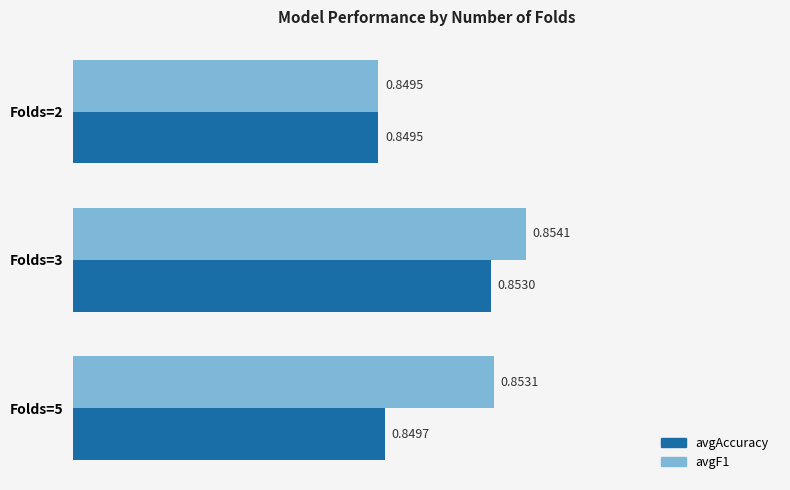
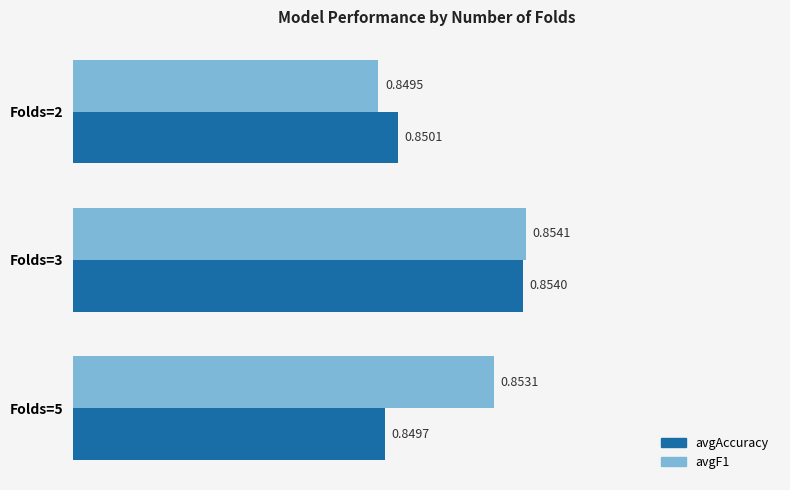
avgAccuracy, Folds=2: 0.8495 -> 0.8501
avgAccuracy, Folds=3: 0.8530 -> 0.8540
